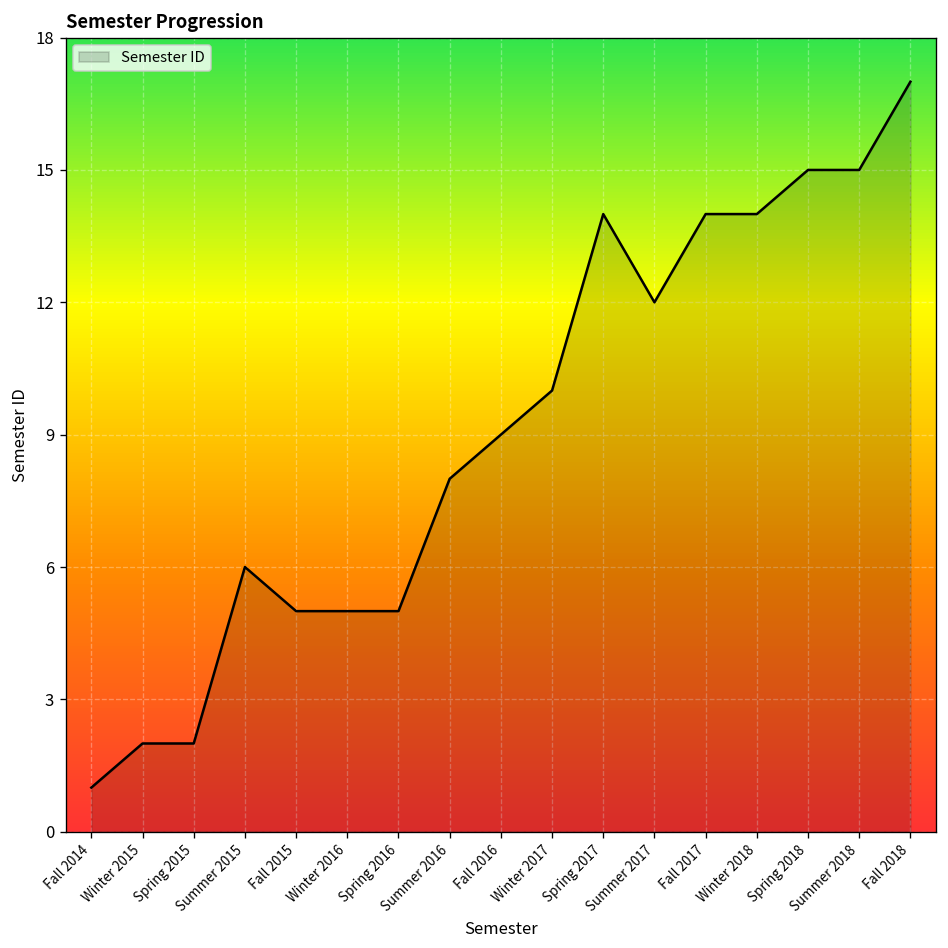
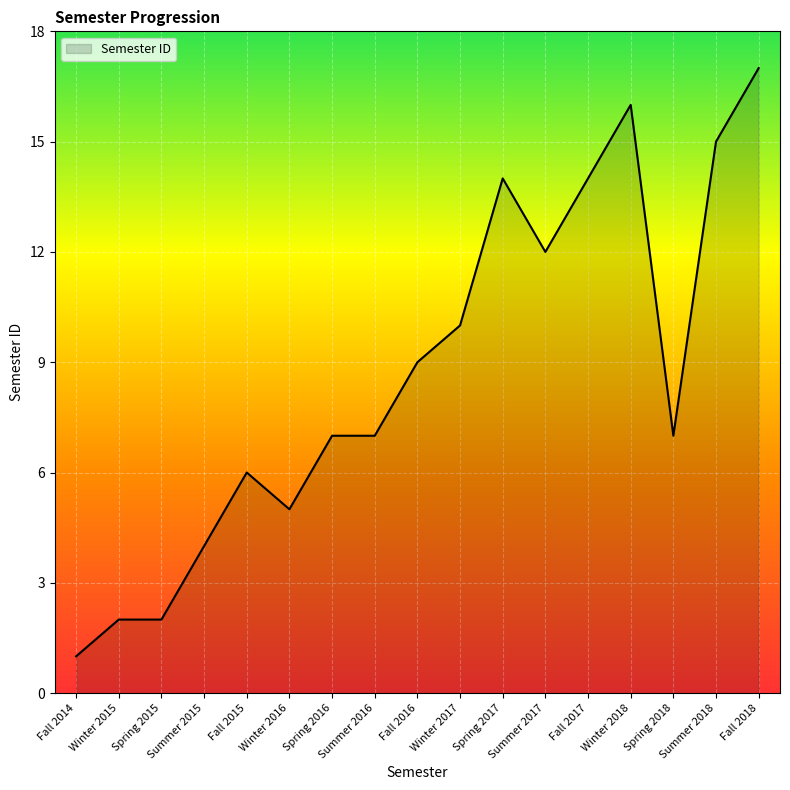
Summer 2015: 6 -> 4
Fall 2015: 5 -> 6
Spring 2016: 5 -> 7
Summer 2016: 8 -> 7
Winter 2018: 14 -> 16
Spring 2018: 15 -> 7
